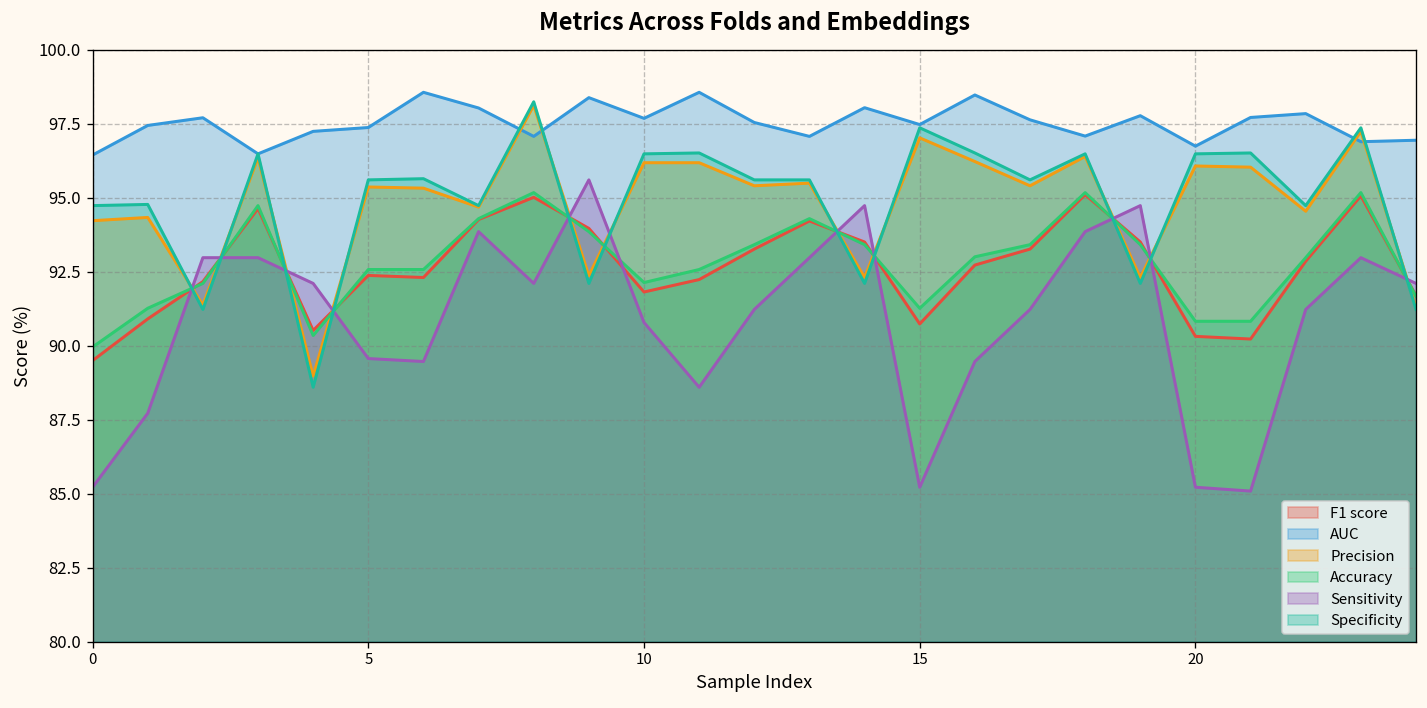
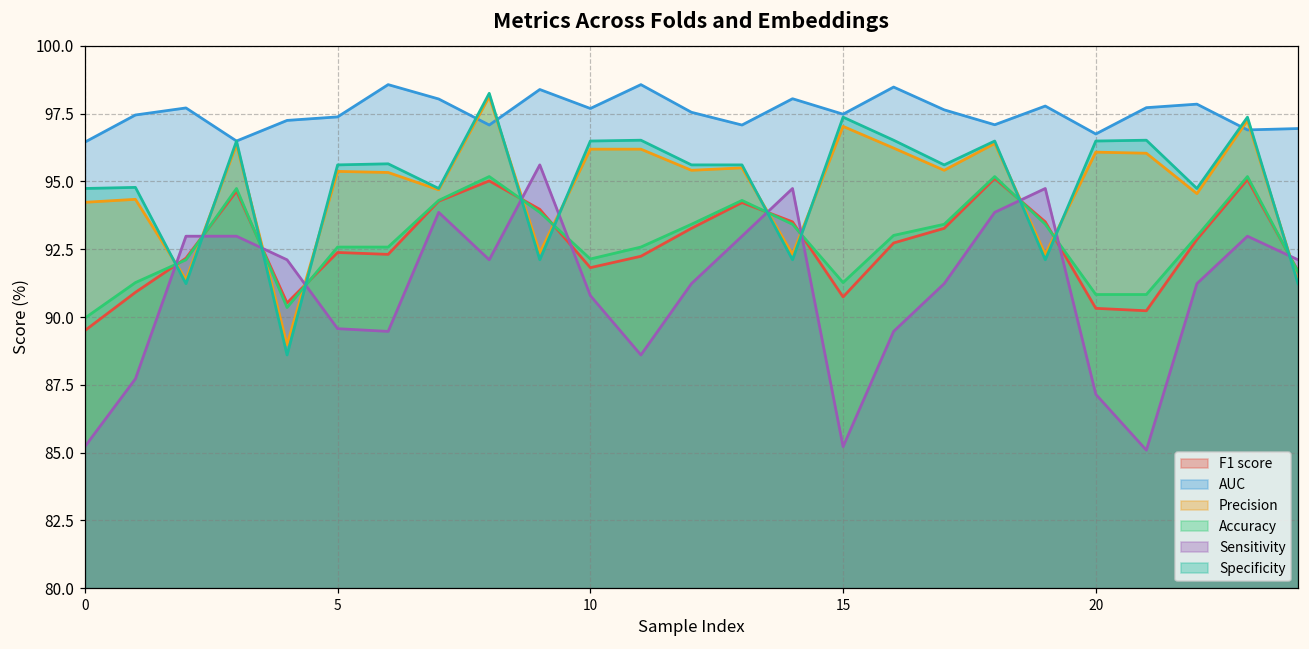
Sensitivity, 20: 85.2 -> 87.2
